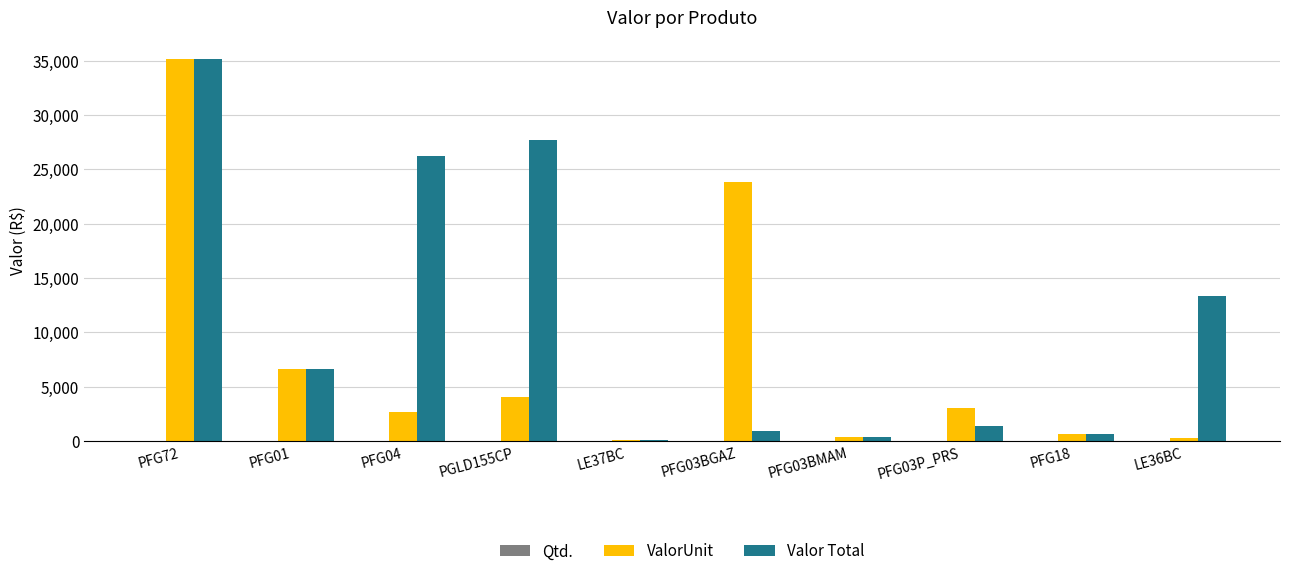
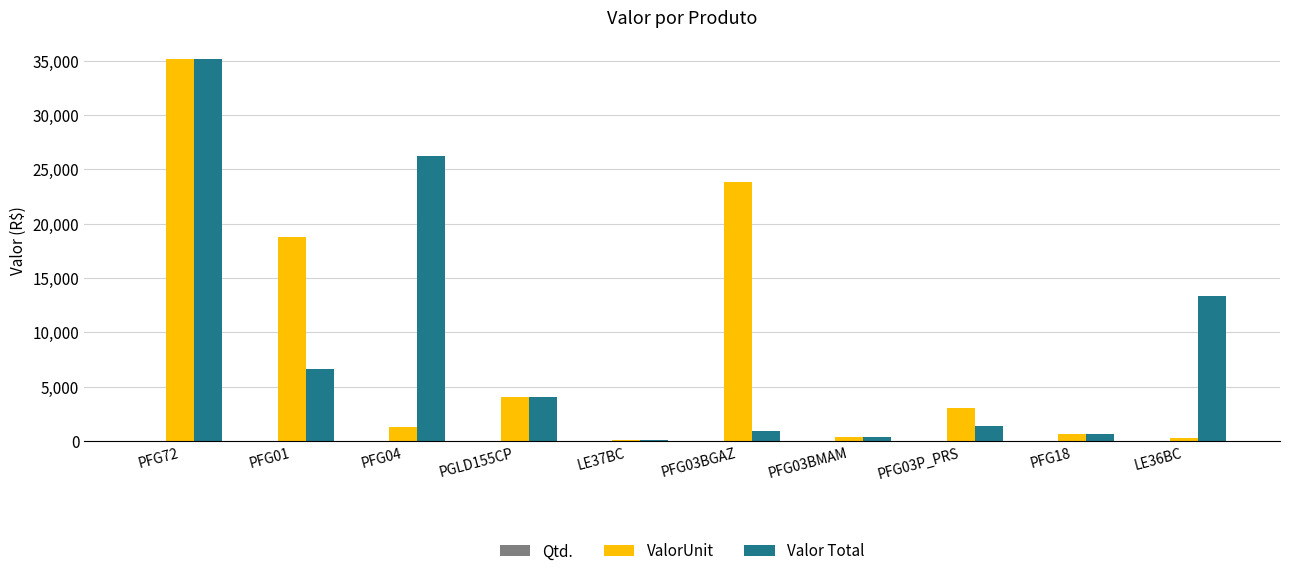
ValorUnit, PFG01: 6,600 -> 18,800
ValorUnit, PFG04: 2,700 -> 1,300
Valor Total, PGLD155CP: 27,700 -> 4,000
